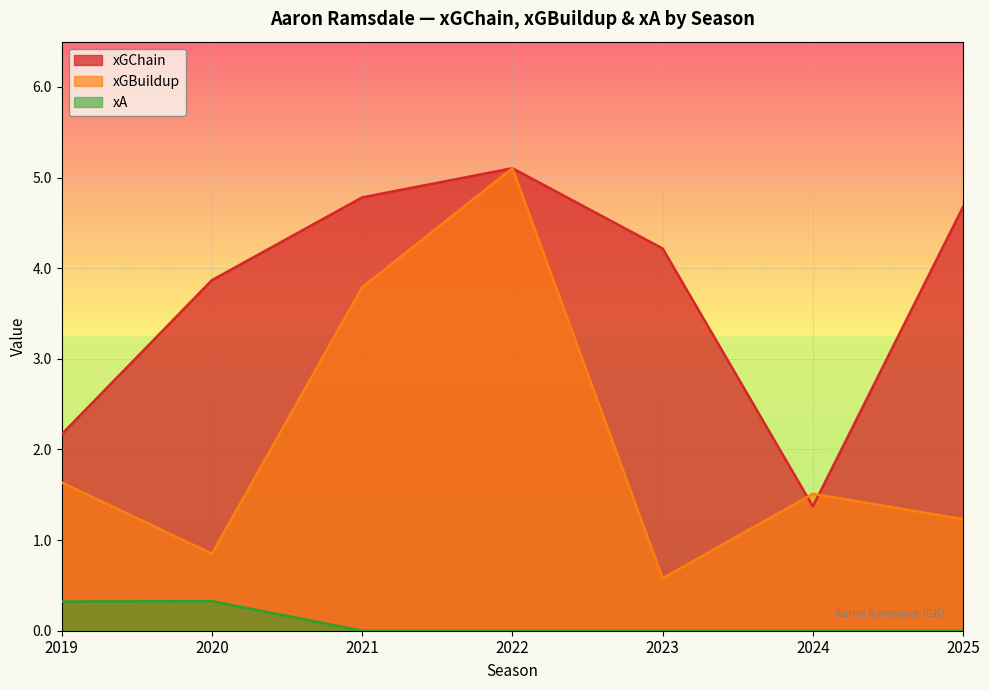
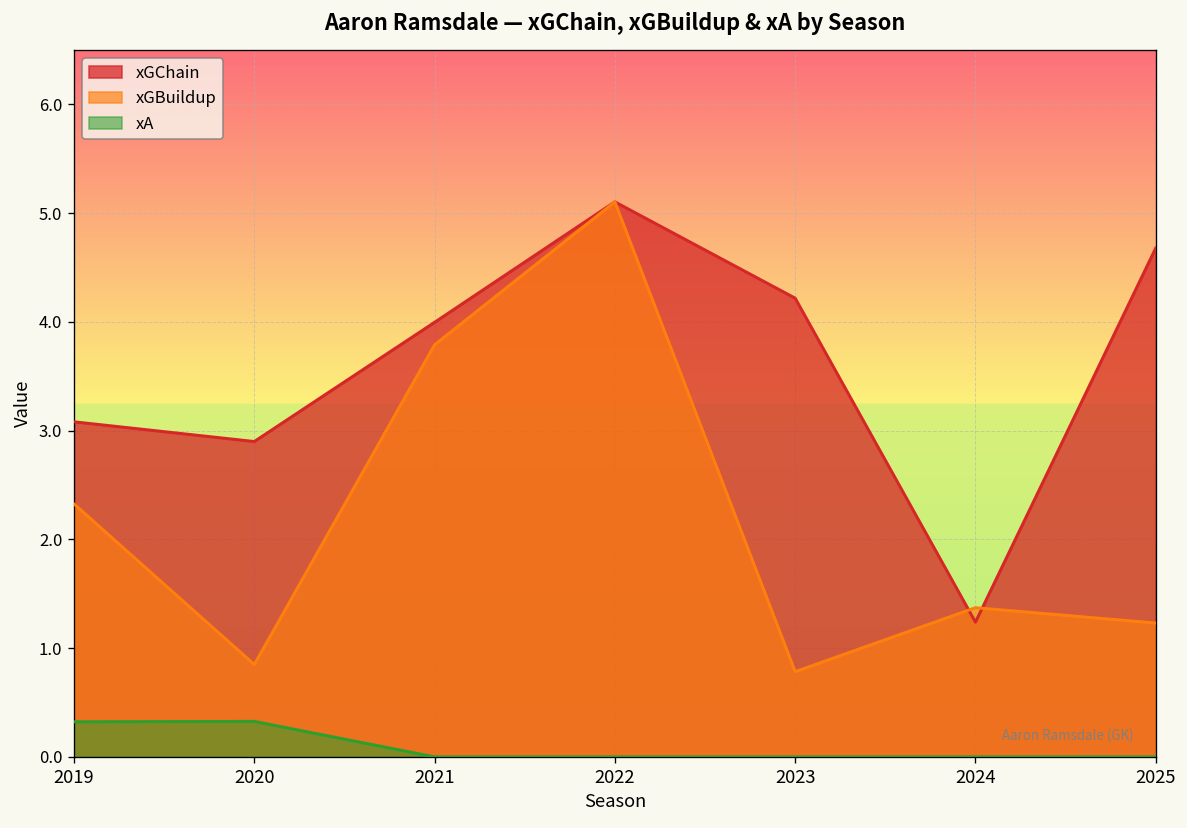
xGChain, 2019: 2.2 -> 3.1
xGBuildup, 2019: 1.6 -> 2.3
xGChain, 2020: 3.9 -> 2.9
xGChain, 2021: 4.8 -> 4.0
xGBuildup, 2023: 0.6 -> 0.8
xGChain, 2024: 1.4 -> 1.2
xGBuildup, 2024: 1.5 -> 1.4
